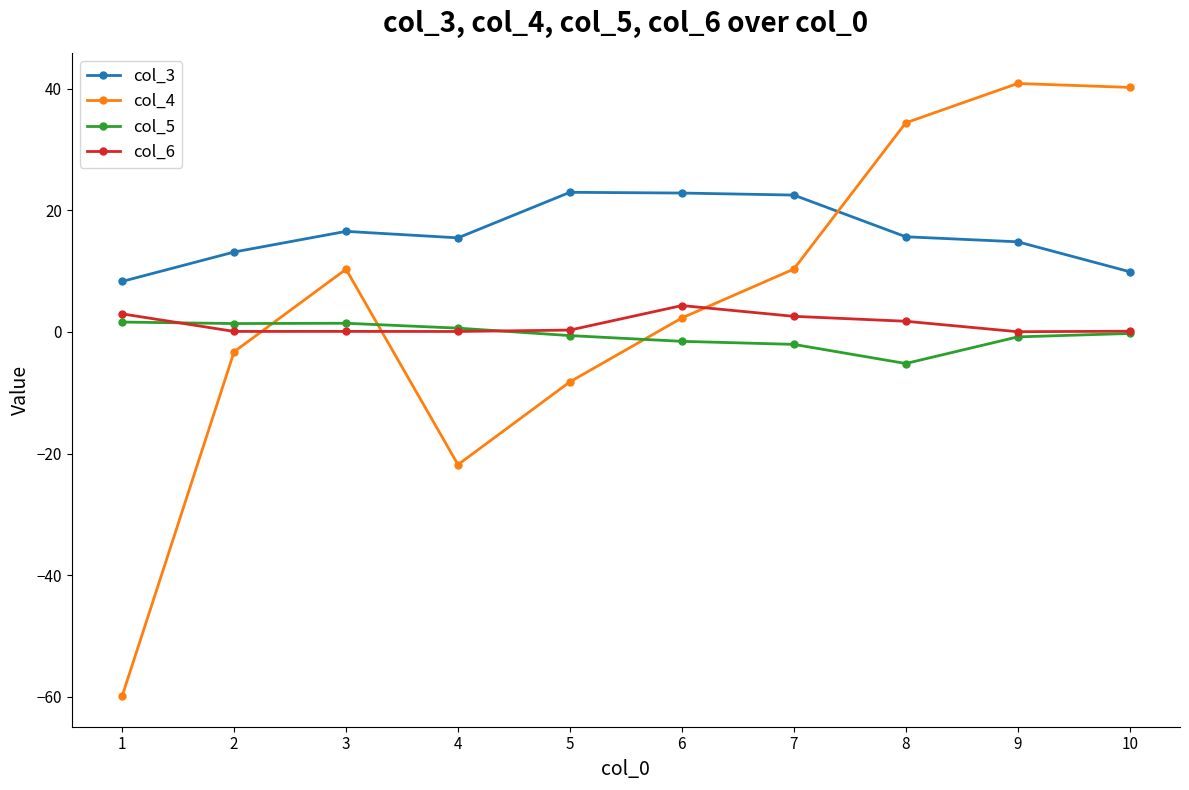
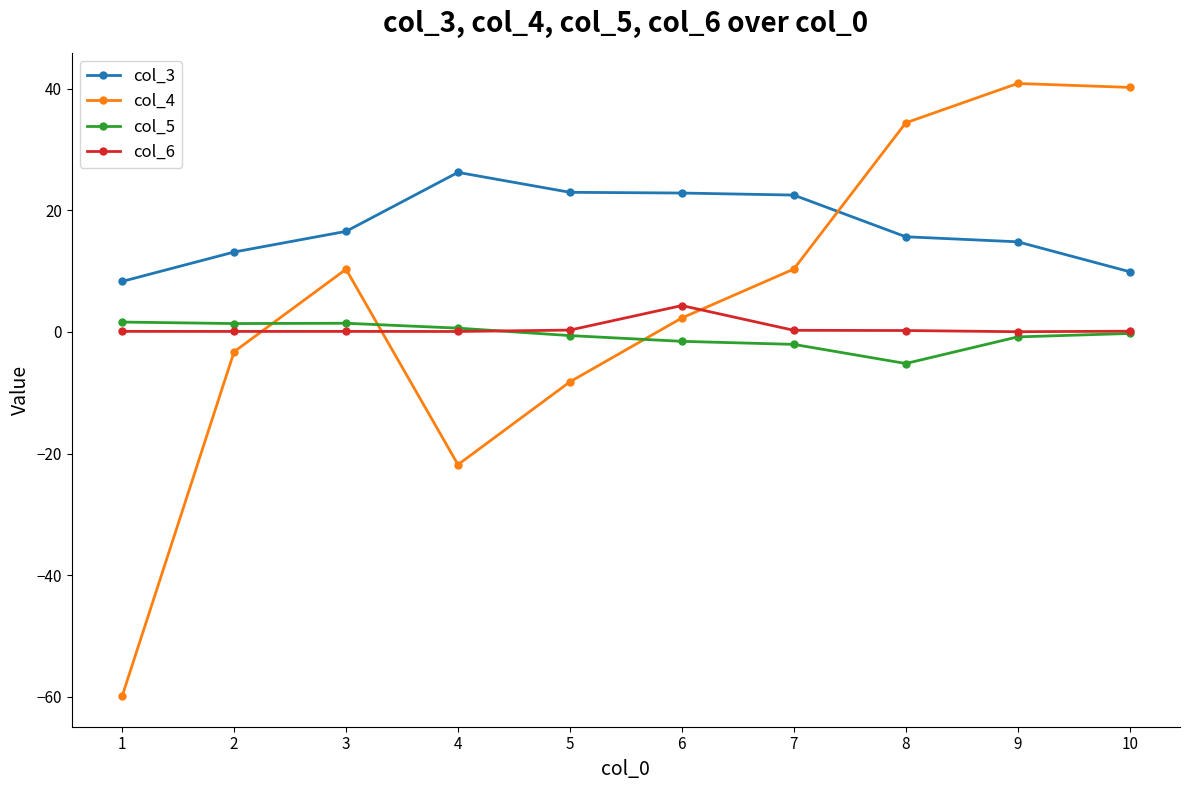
col_6, 1: 3 -> 0
col_3, 4: 15 -> 26
col_6, 7: 3 -> 0
col_6, 8: 2 -> 0
